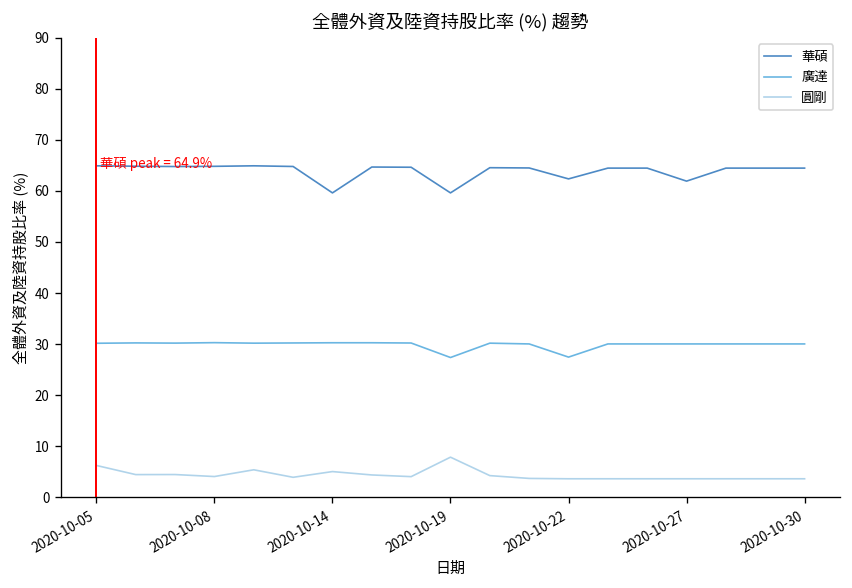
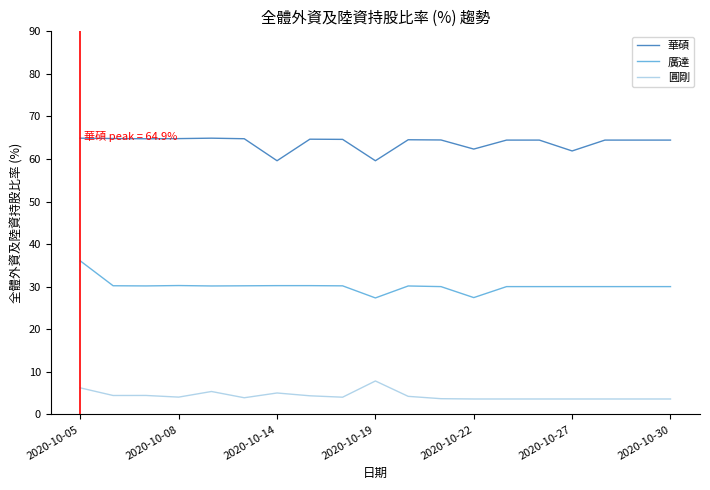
廣達, 2020-10-05: 30 -> 36
